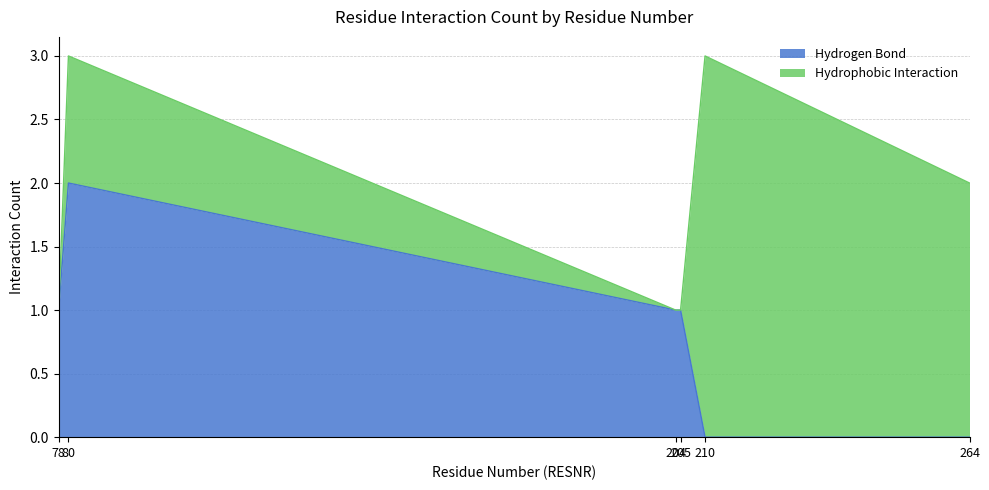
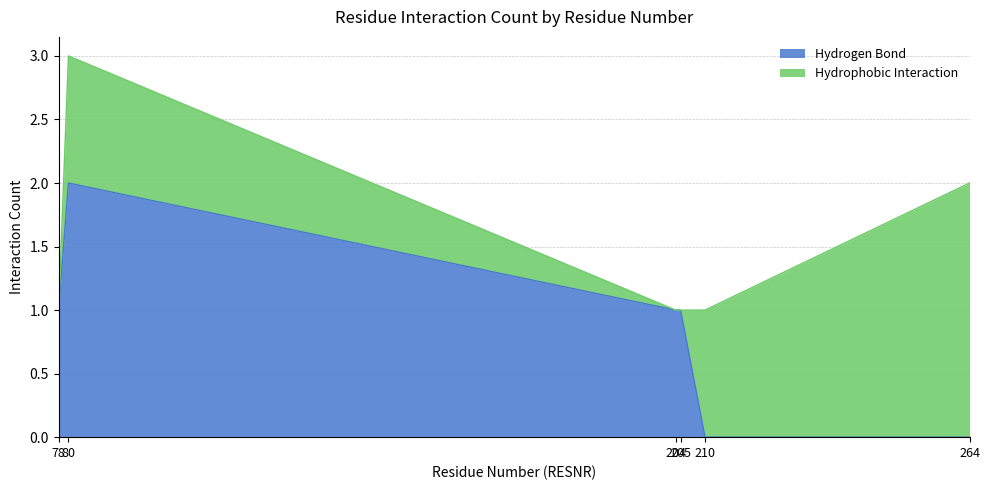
Hydrophobic Interaction, 210: 3 -> 1
